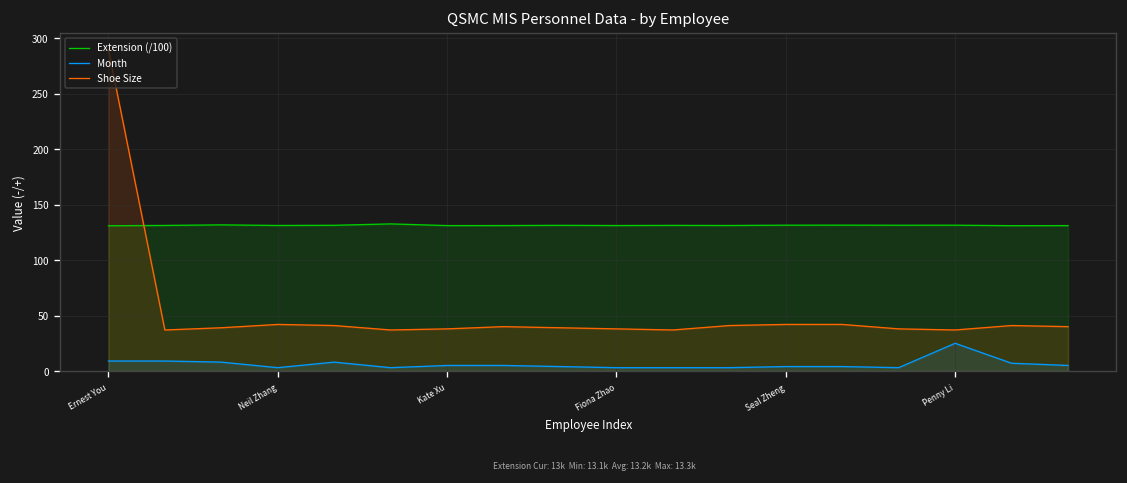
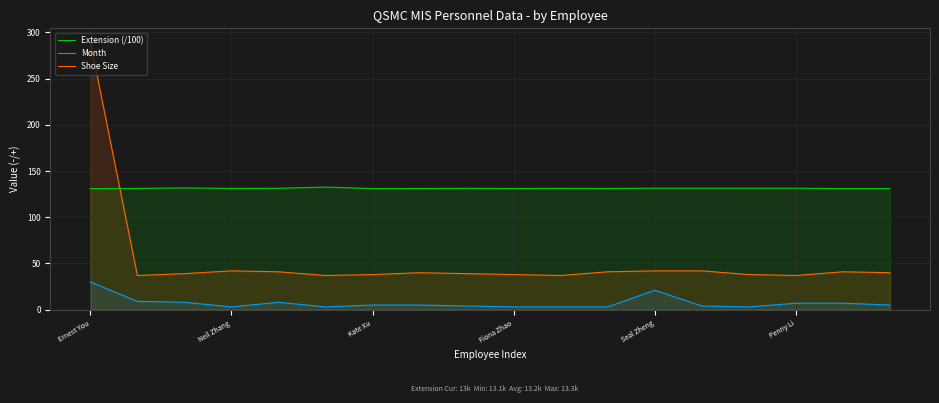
Month, Ernest You: 10 -> 30
Month, Seal Zheng: 0 -> 20
Month, Penny Li: 30 -> 10
